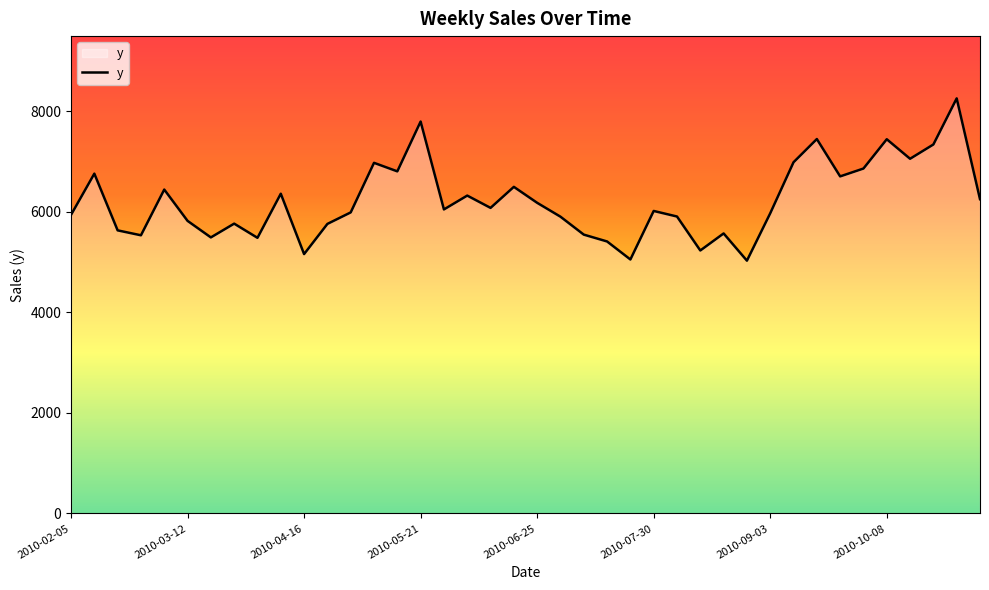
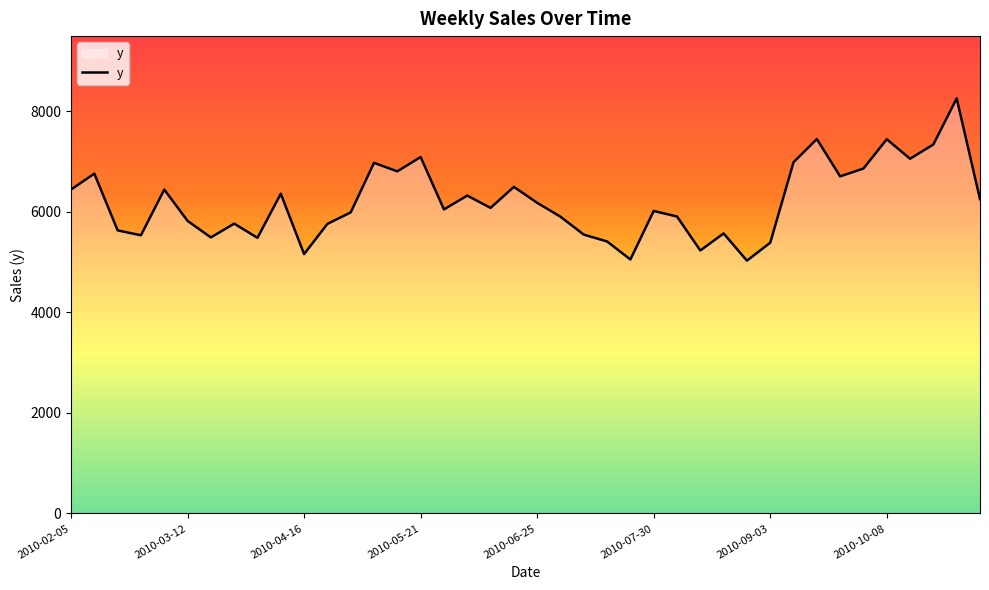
2010-02-05: 5900 -> 6400
2010-05-21: 7800 -> 7100
2010-09-03: 6000 -> 5400
